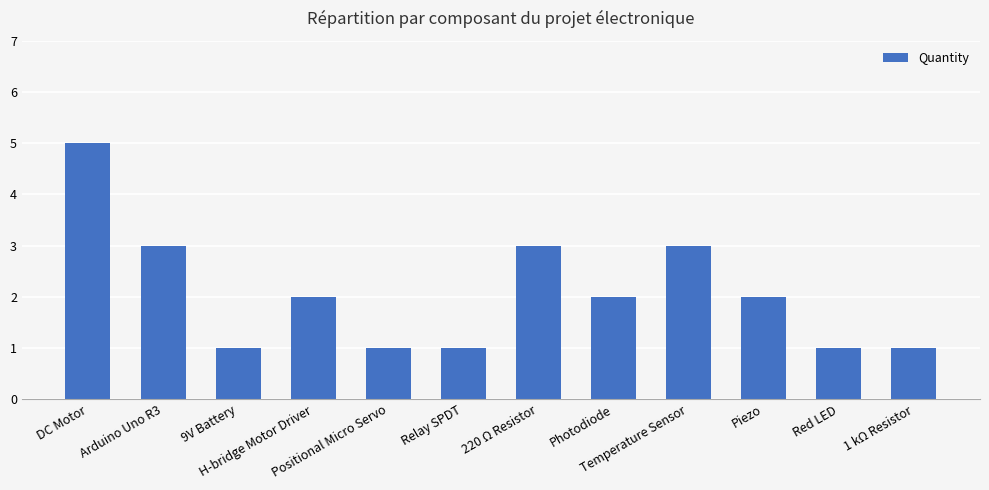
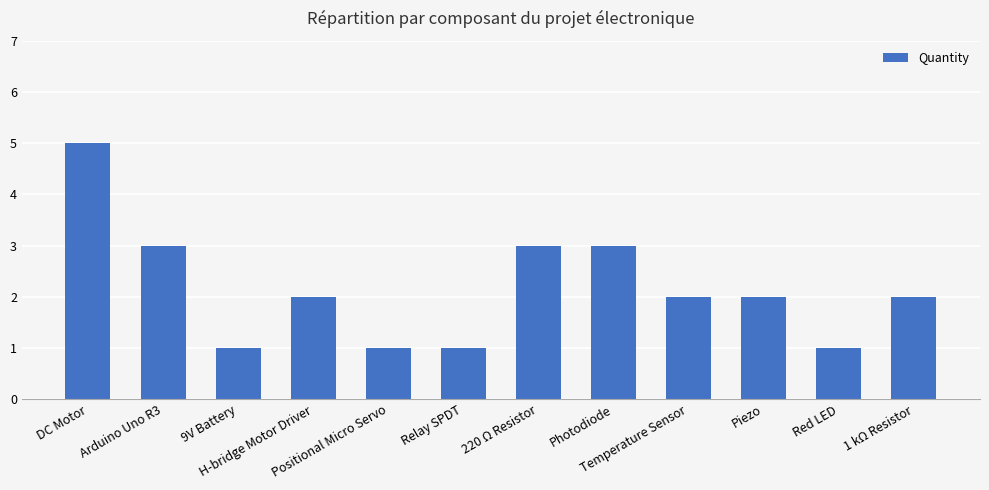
Photodiode: 2 -> 3
Temperature Sensor: 3 -> 2
1 kΩ Resistor: 1 -> 2
